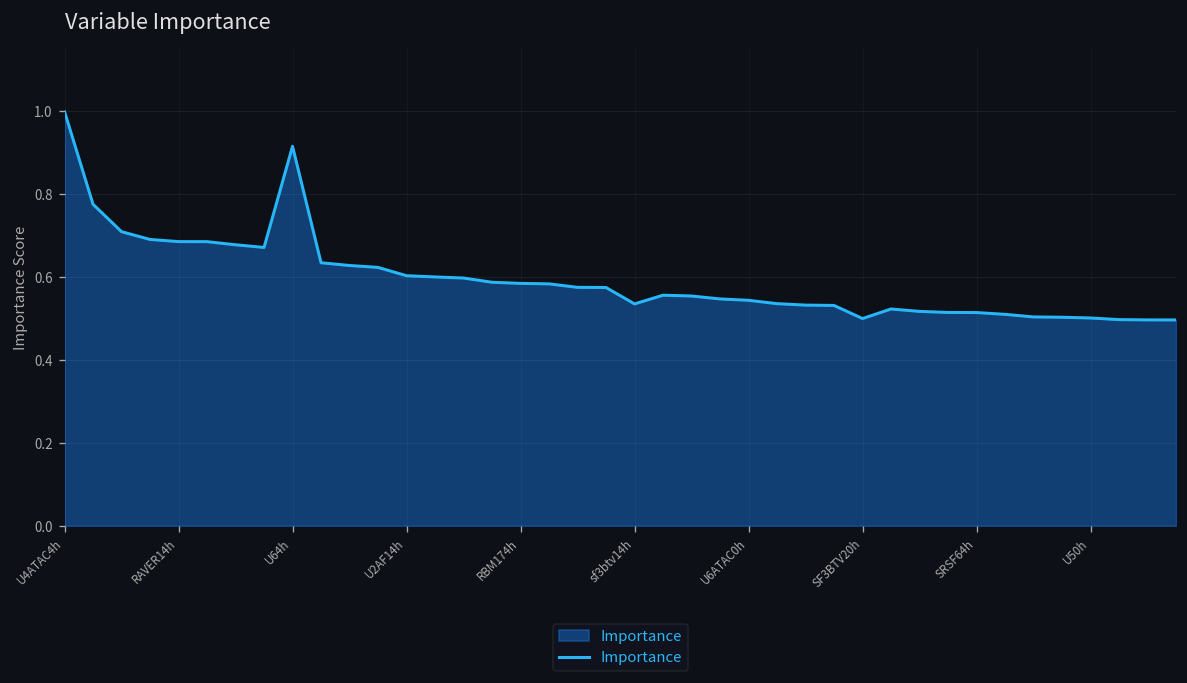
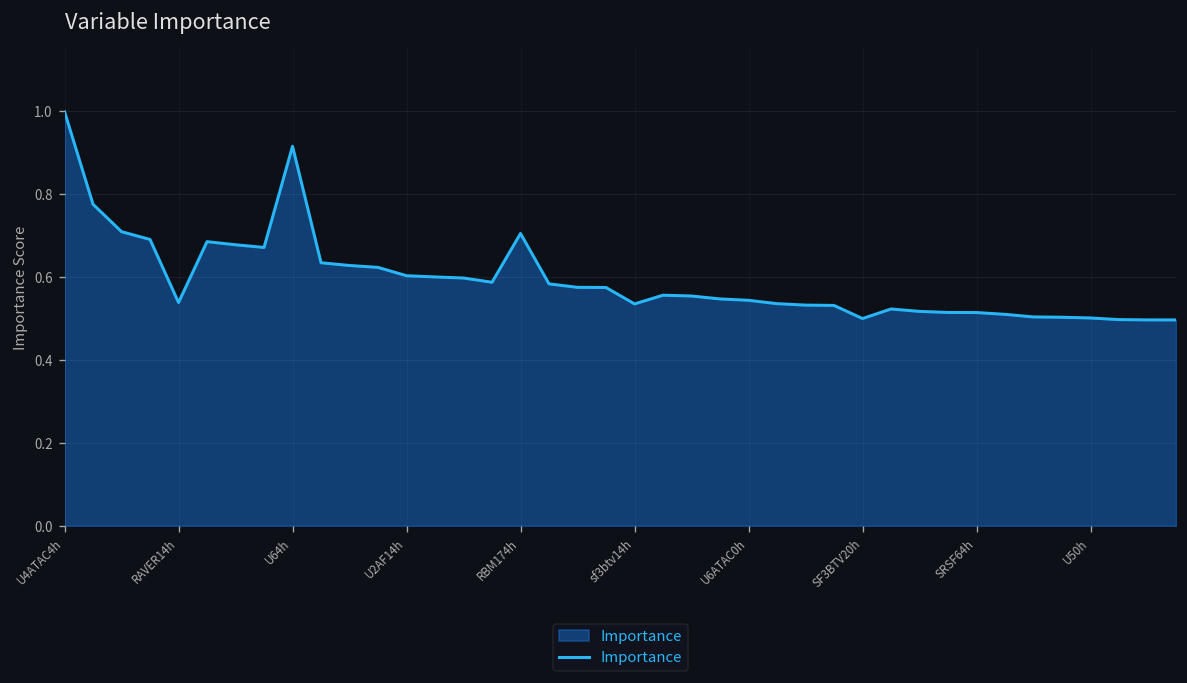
RAVER14h: 0.68 -> 0.54
RBM174h: 0.58 -> 0.70
